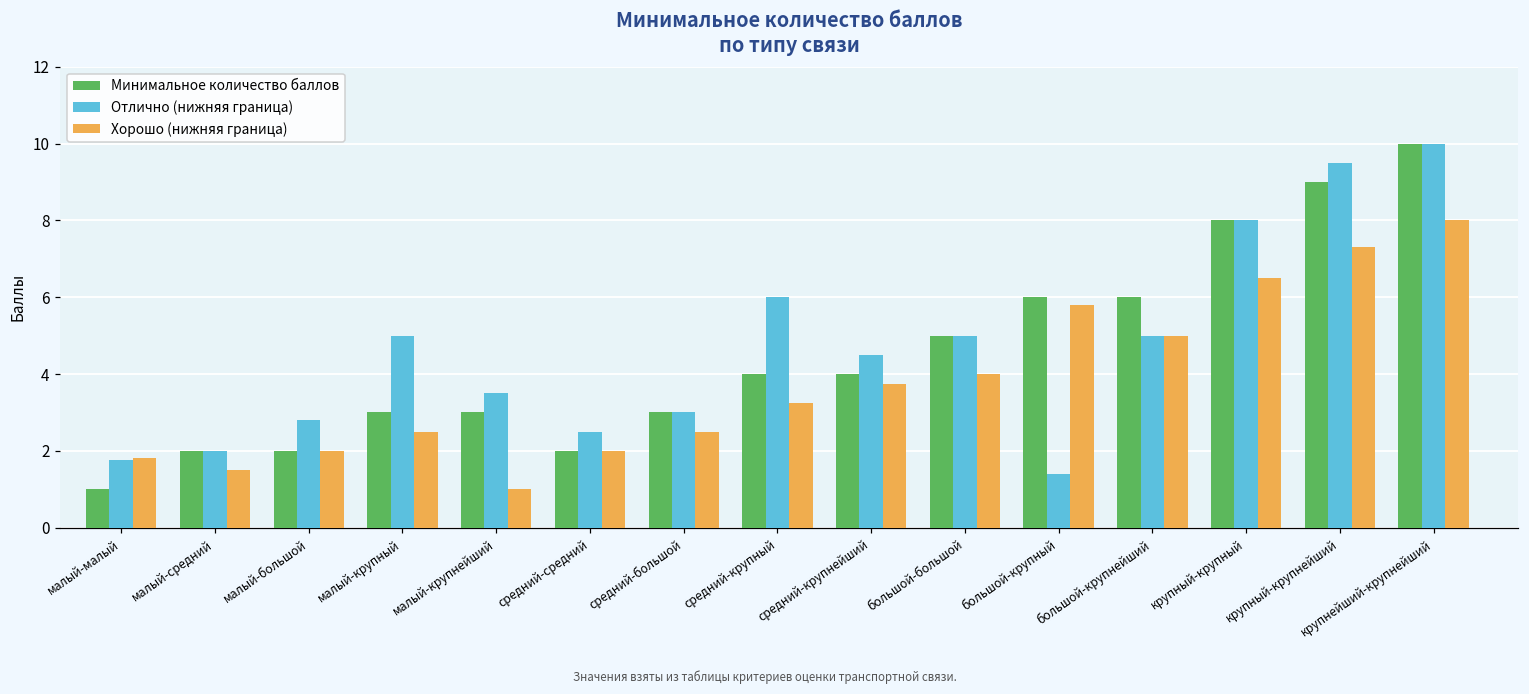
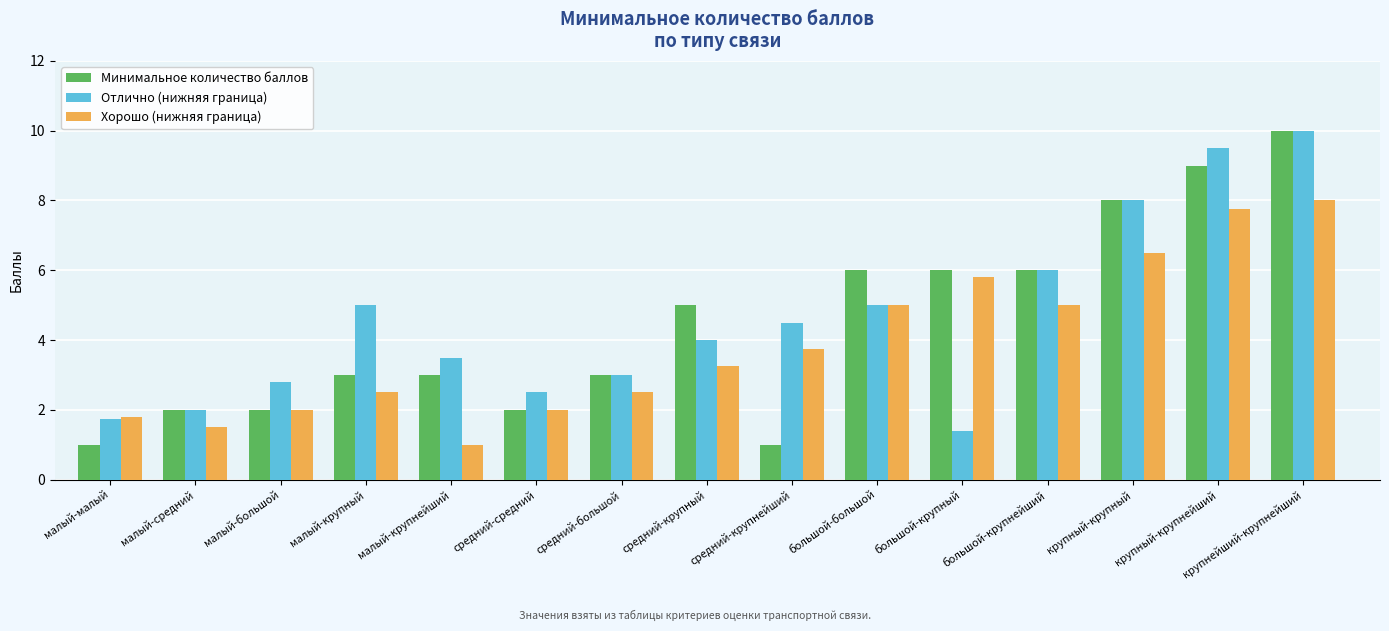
Минимальное количество баллов, средний-крупный: 4 -> 5
Отлично (нижняя граница), средний-крупный: 6 -> 4
Минимальное количество баллов, средний-крупнейший: 4 -> 1
Минимальное количество баллов, большой-большой: 5 -> 6
Хорошо (нижняя граница), большой-большой: 4 -> 5
Отлично (нижняя граница), большой-крупнейший: 5 -> 6
Хорошо (нижняя граница), крупный-крупнейший: 7.3 -> 7.8
